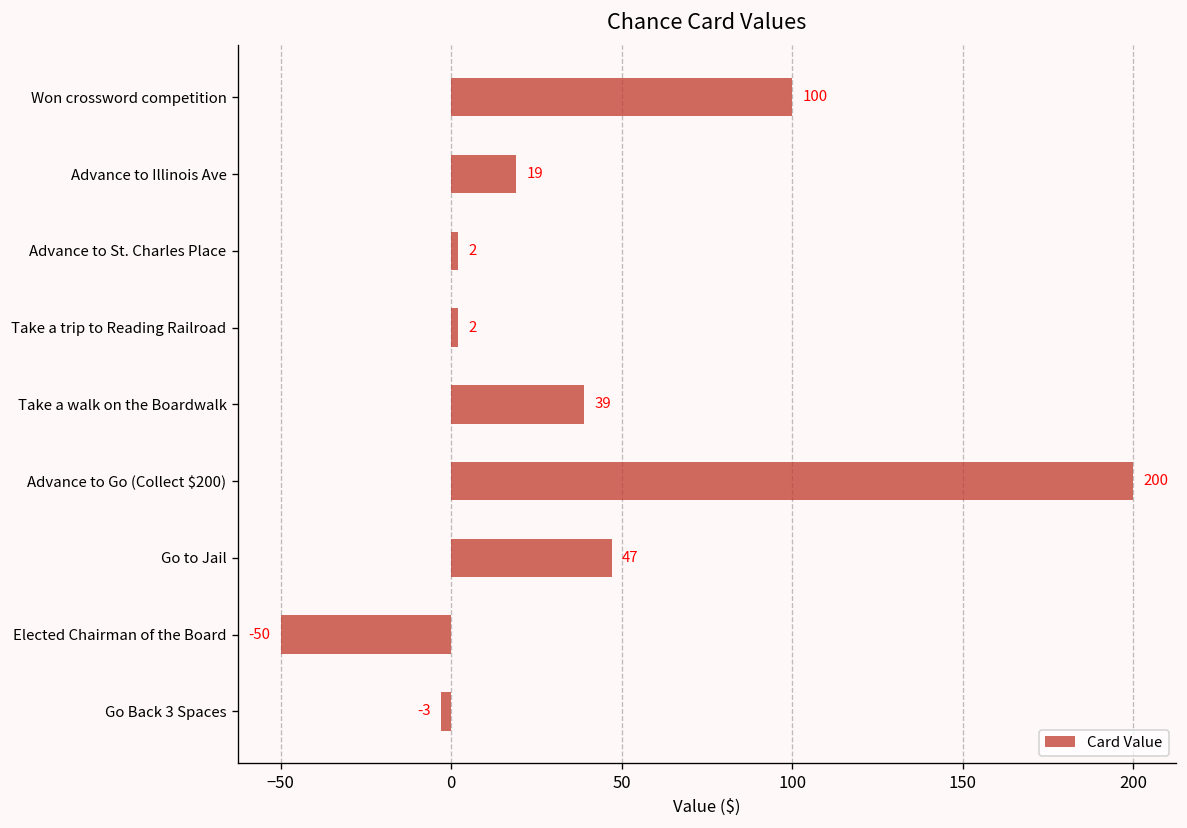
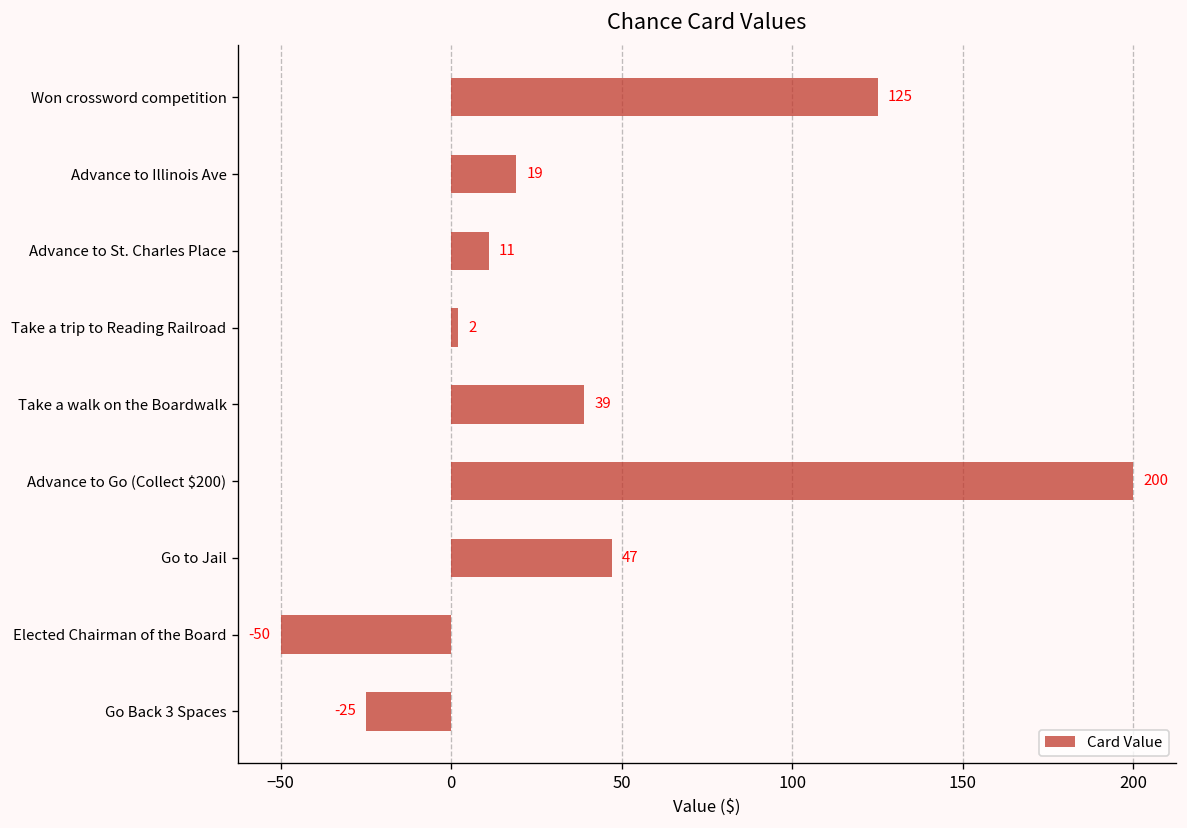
Won crossword competition: 100 -> 125
Advance to St. Charles Place: 2 -> 11
Go Back 3 Spaces: -3 -> -25
